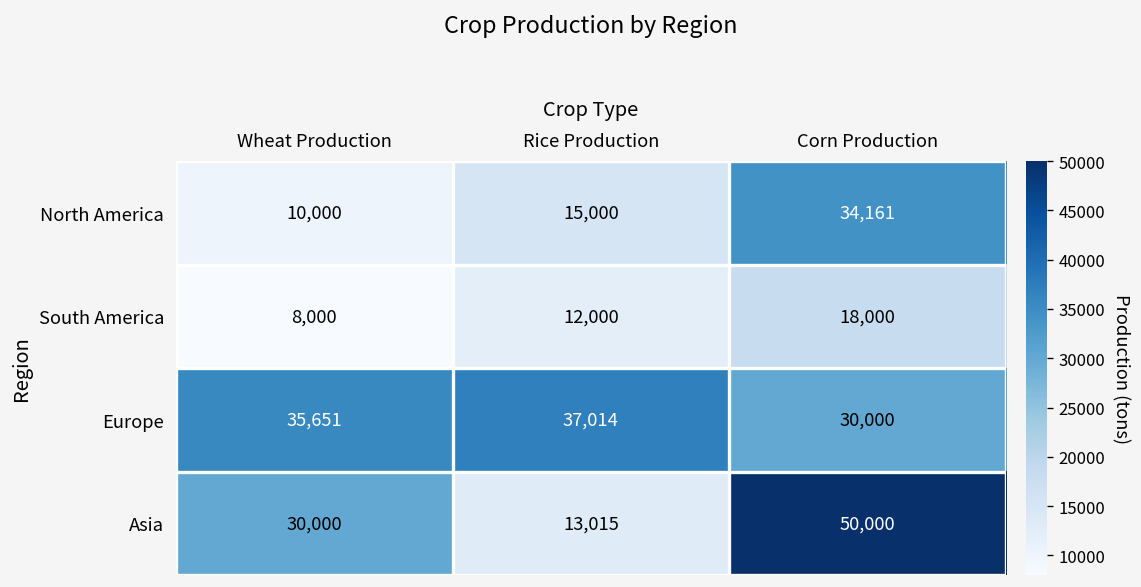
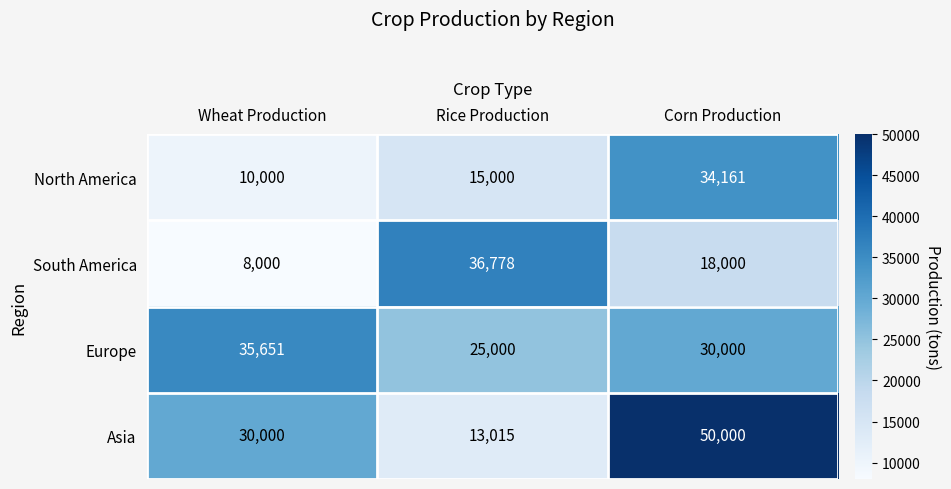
South America, Rice Production: 12,000 -> 36,778
Europe, Rice Production: 37,014 -> 25,000
